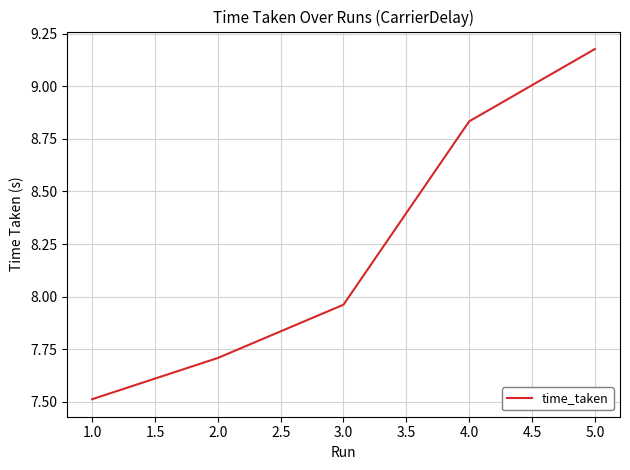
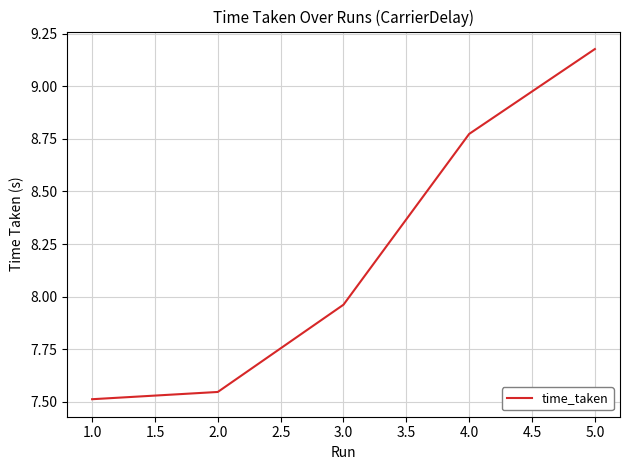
2.0: 7.71 -> 7.55
4.0: 8.83 -> 8.77
